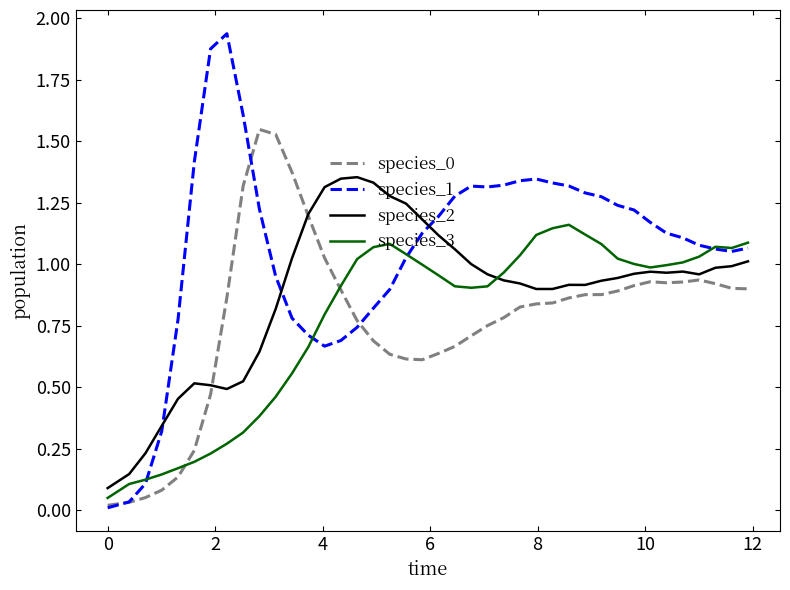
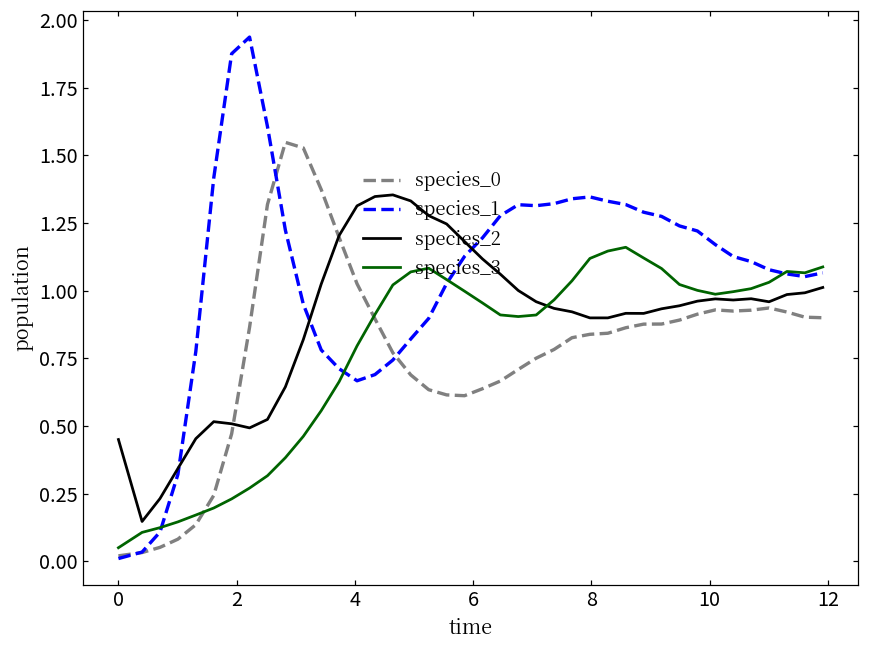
species_2, 0: 0.09 -> 0.45
